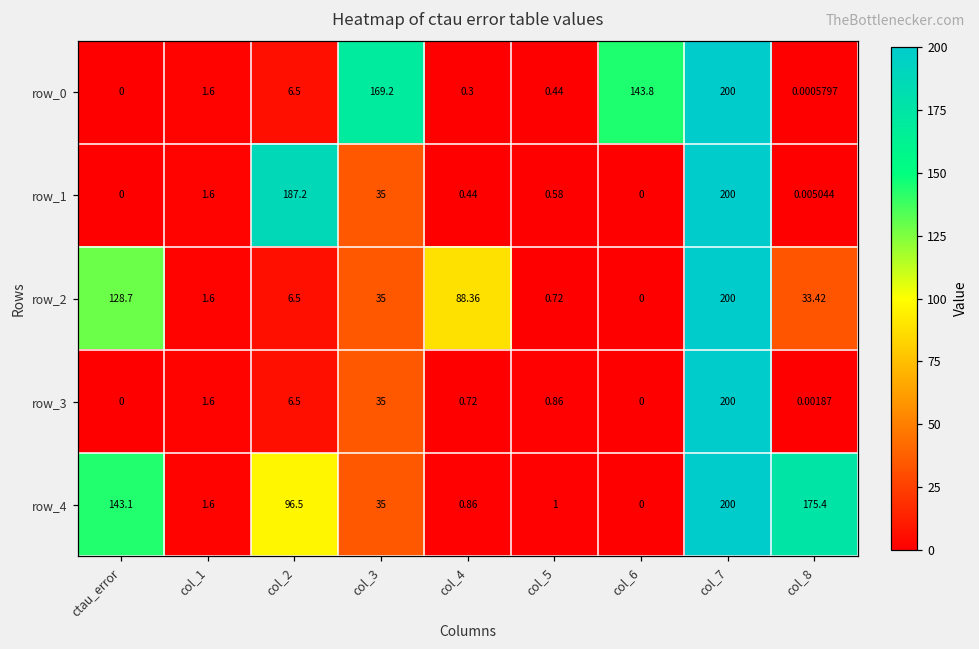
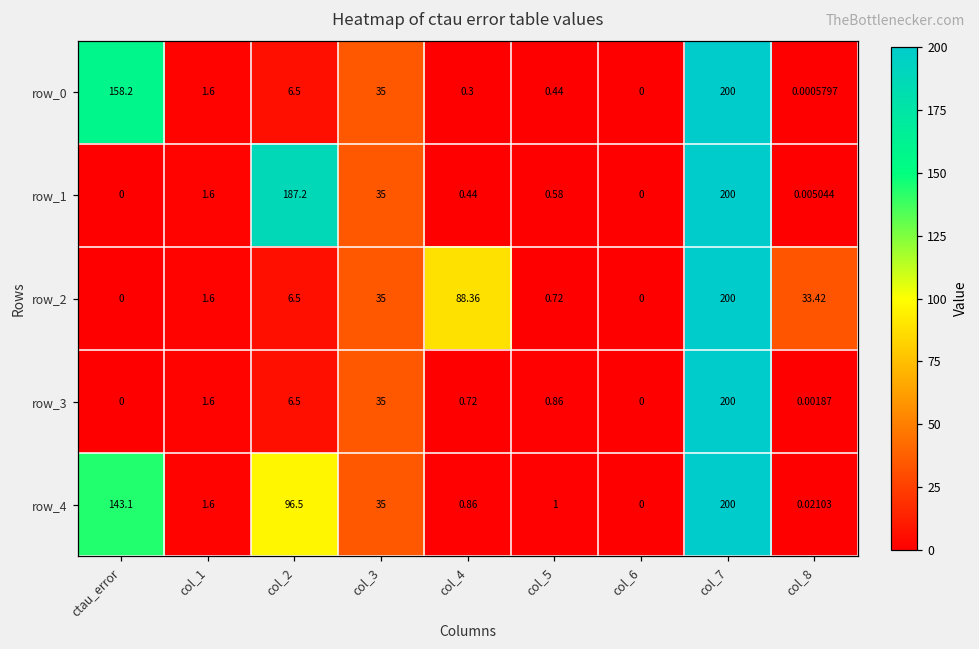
row_0, ctau_error: 0 -> 158.2
row_0, col_3: 169.2 -> 35
row_0, col_6: 143.8 -> 0
row_2, ctau_error: 128.7 -> 0
row_4, col_8: 175.4 -> 0.02103
